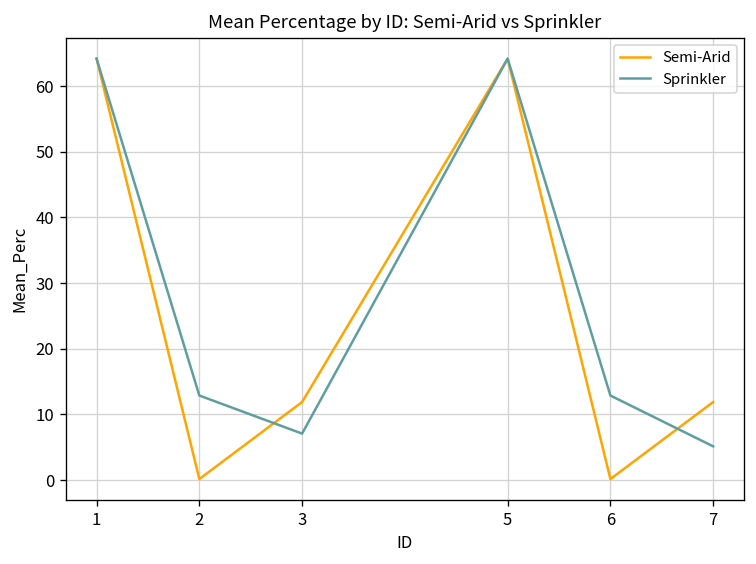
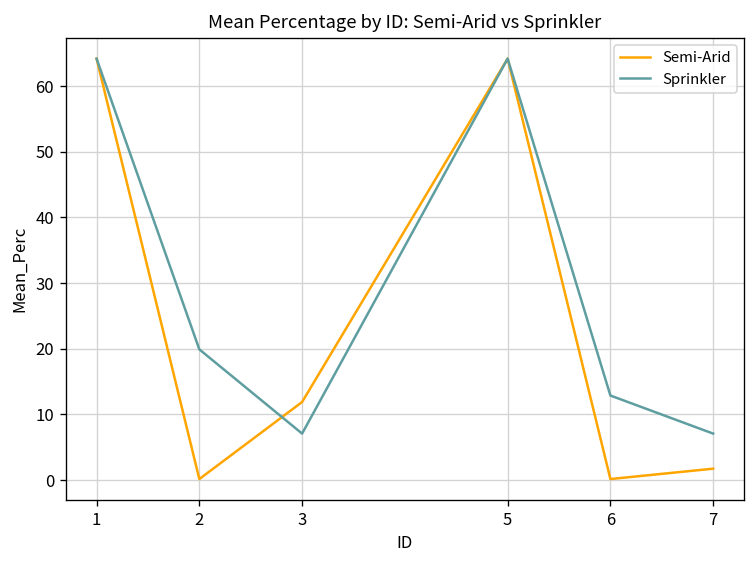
Sprinkler, 2: 13 -> 20
Semi-Arid, 7: 12 -> 2
Sprinkler, 7: 5 -> 7
